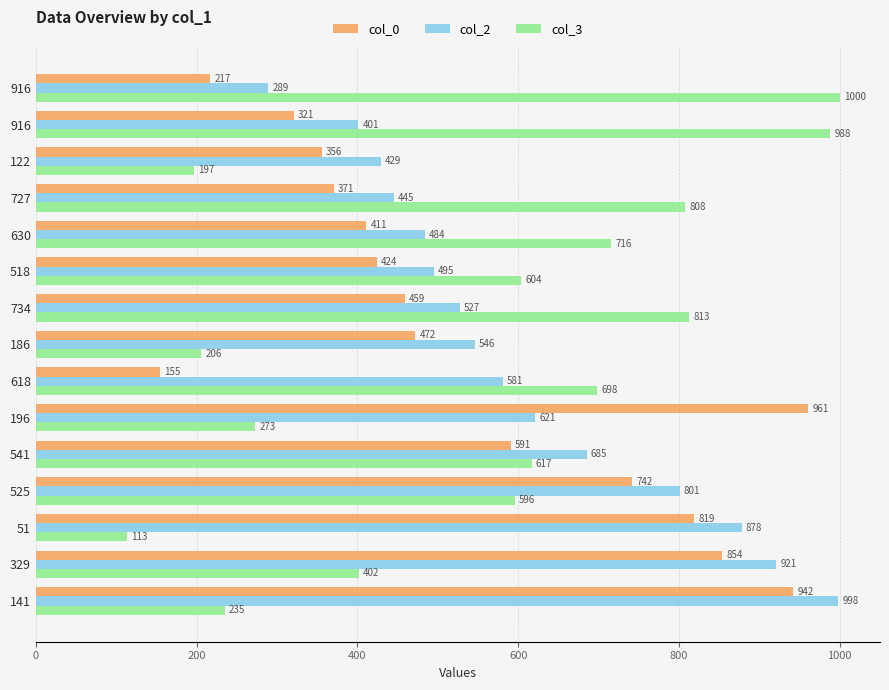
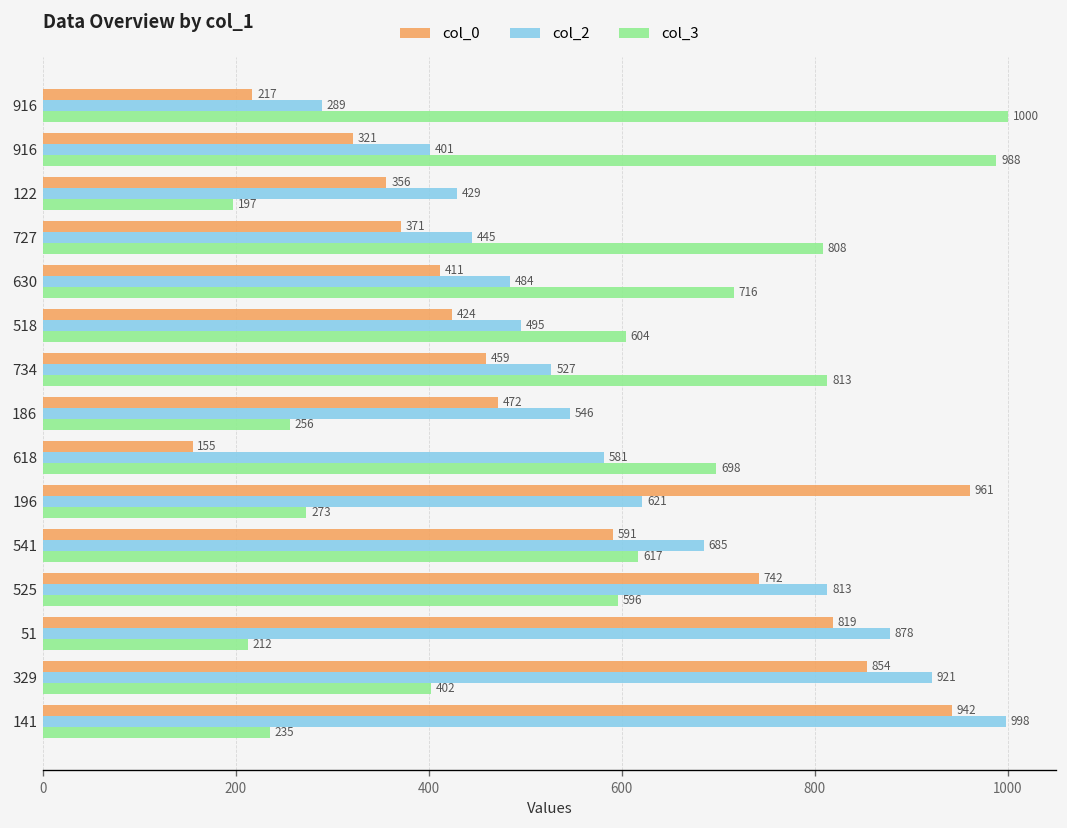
col_3, 186: 206 -> 256
col_2, 525: 801 -> 813
col_3, 51: 113 -> 212
